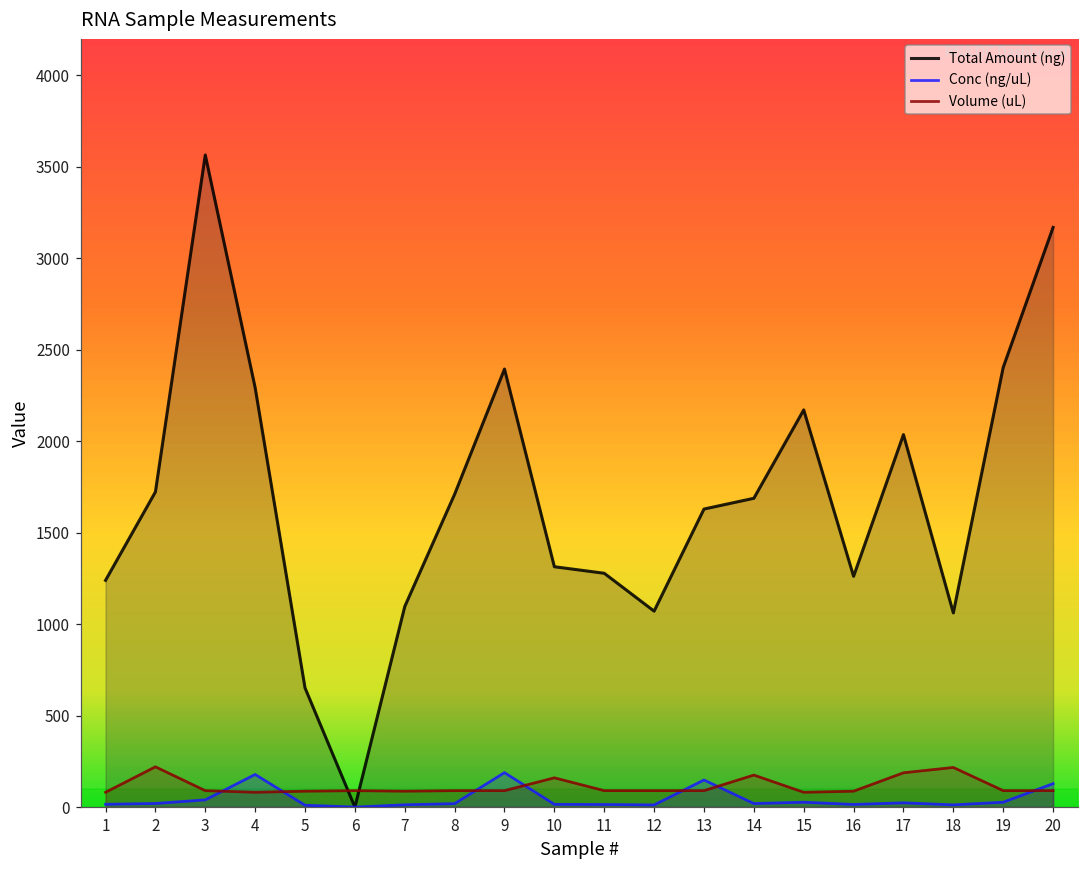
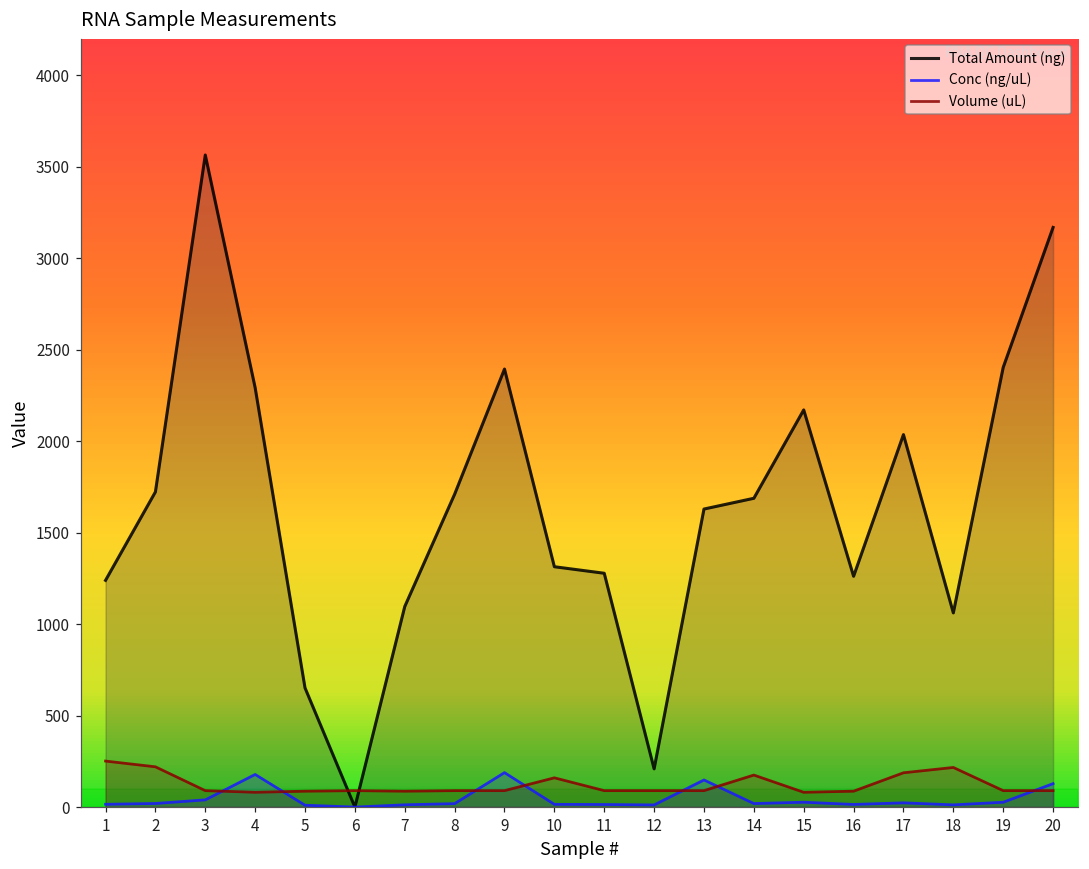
Volume (uL), 1: 80 -> 250
Total Amount (ng), 12: 1070 -> 210
